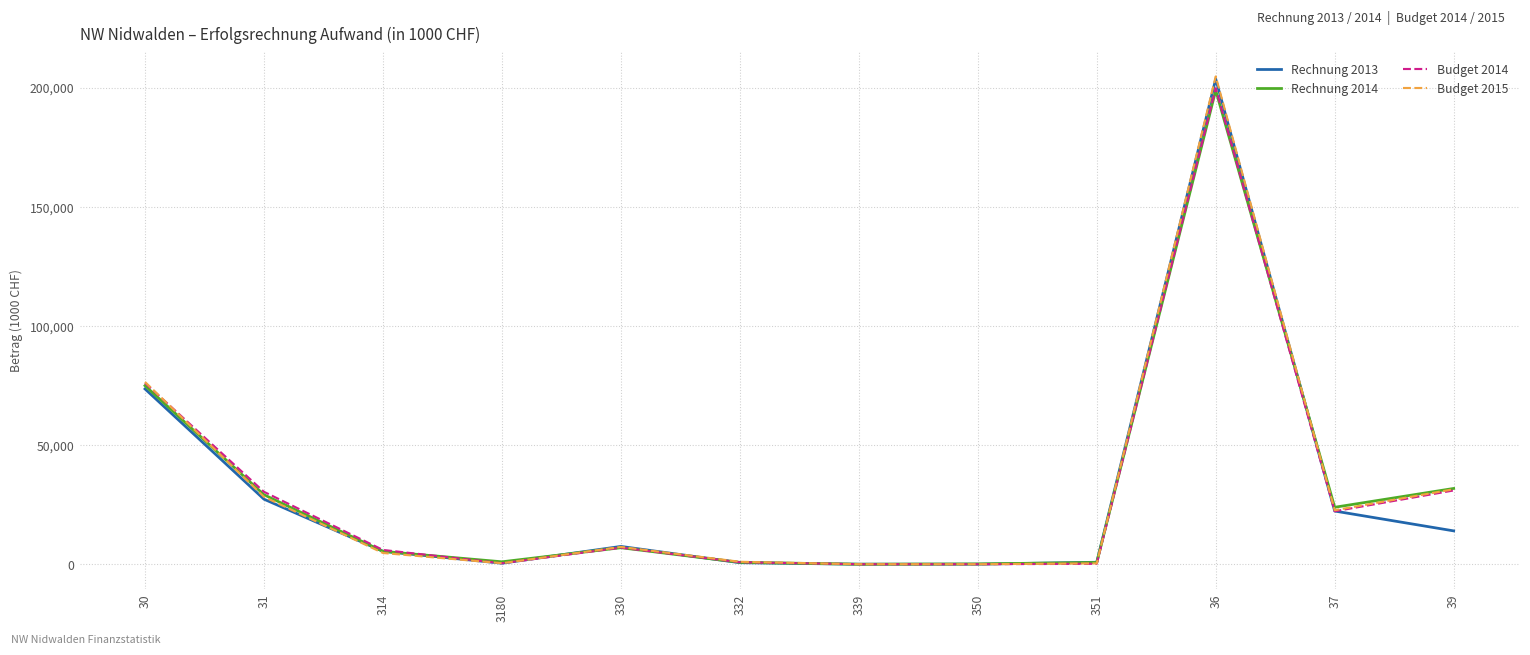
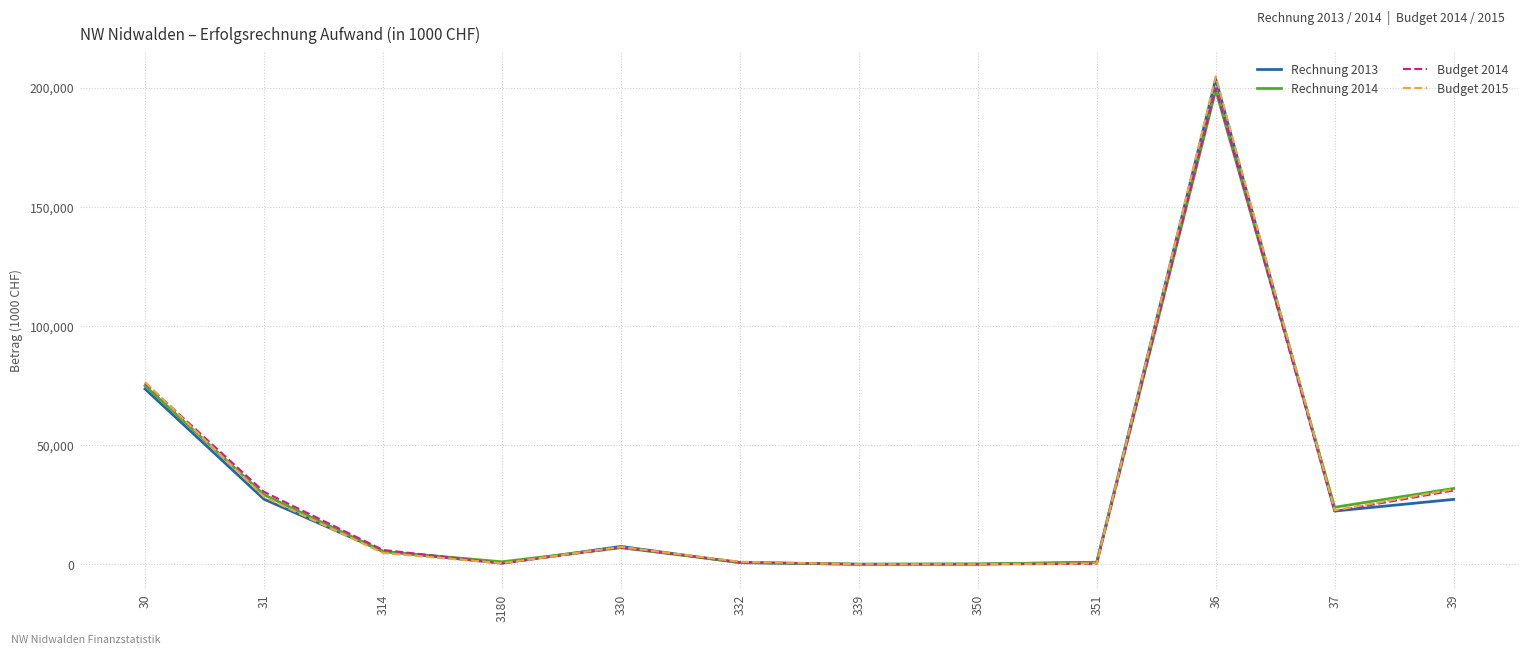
Rechnung 2013, 39: 14,000 -> 27,000
